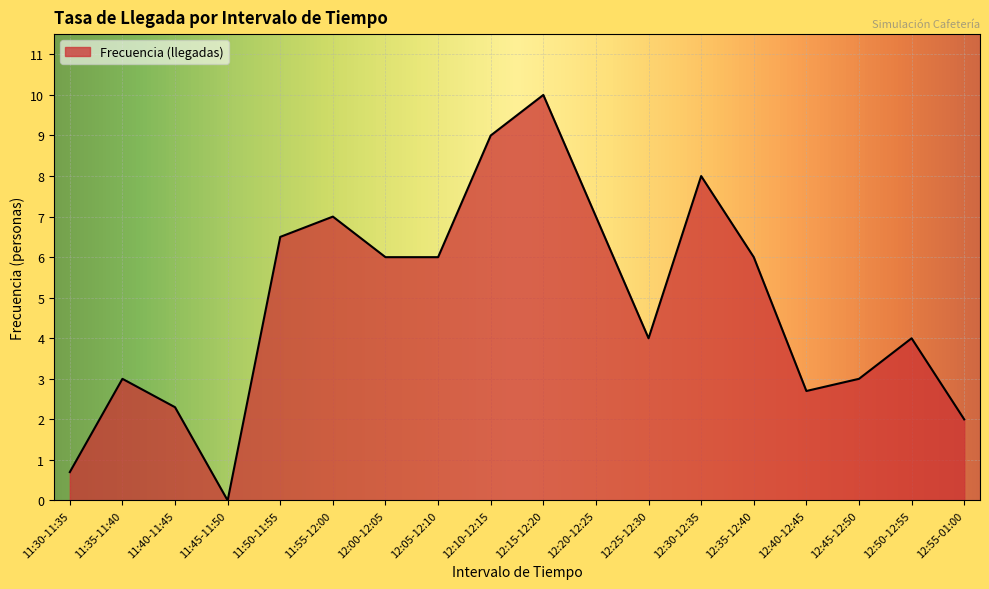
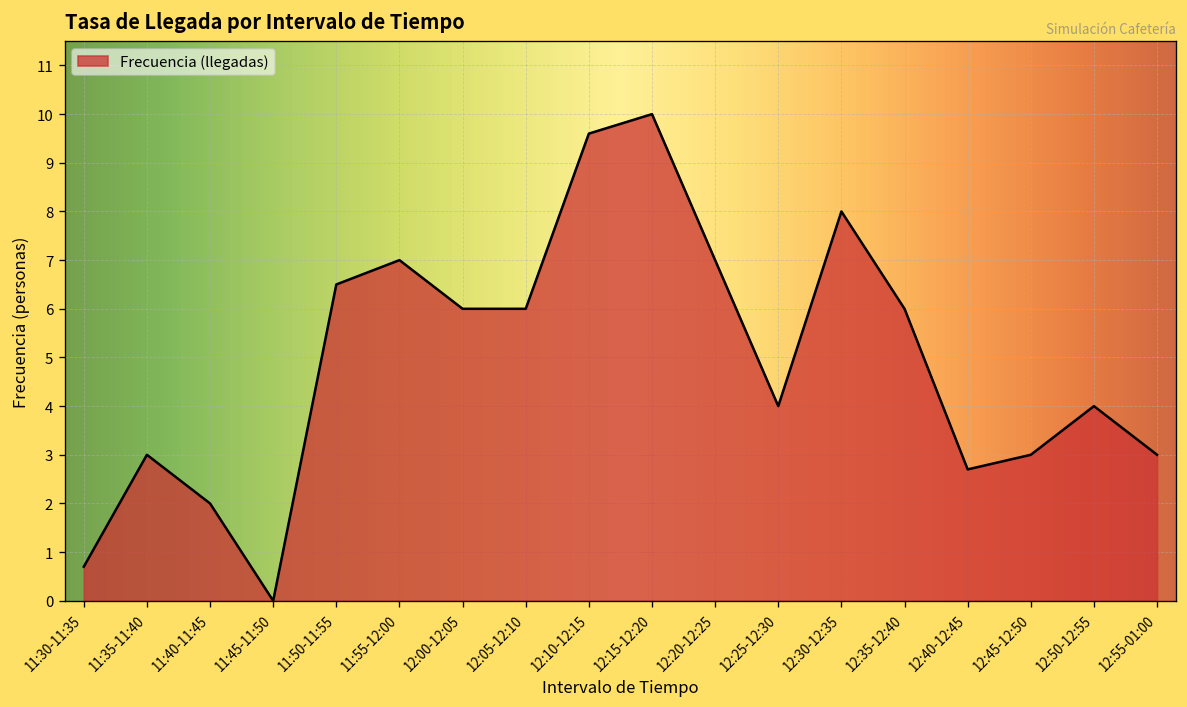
11:40-11:45: 2.3 -> 2.0
12:10-12:15: 9.0 -> 9.6
12:55-01:00: 2 -> 3
